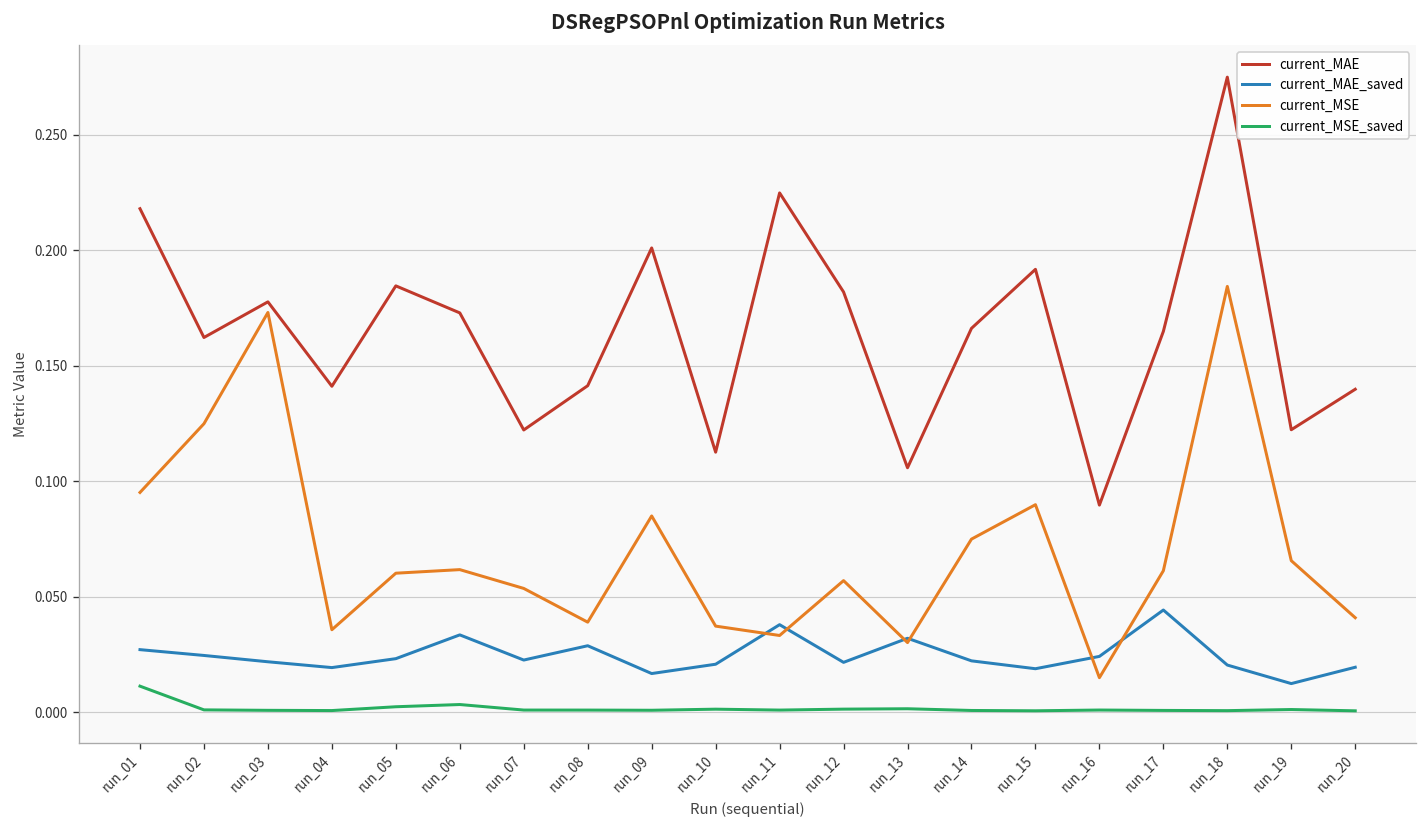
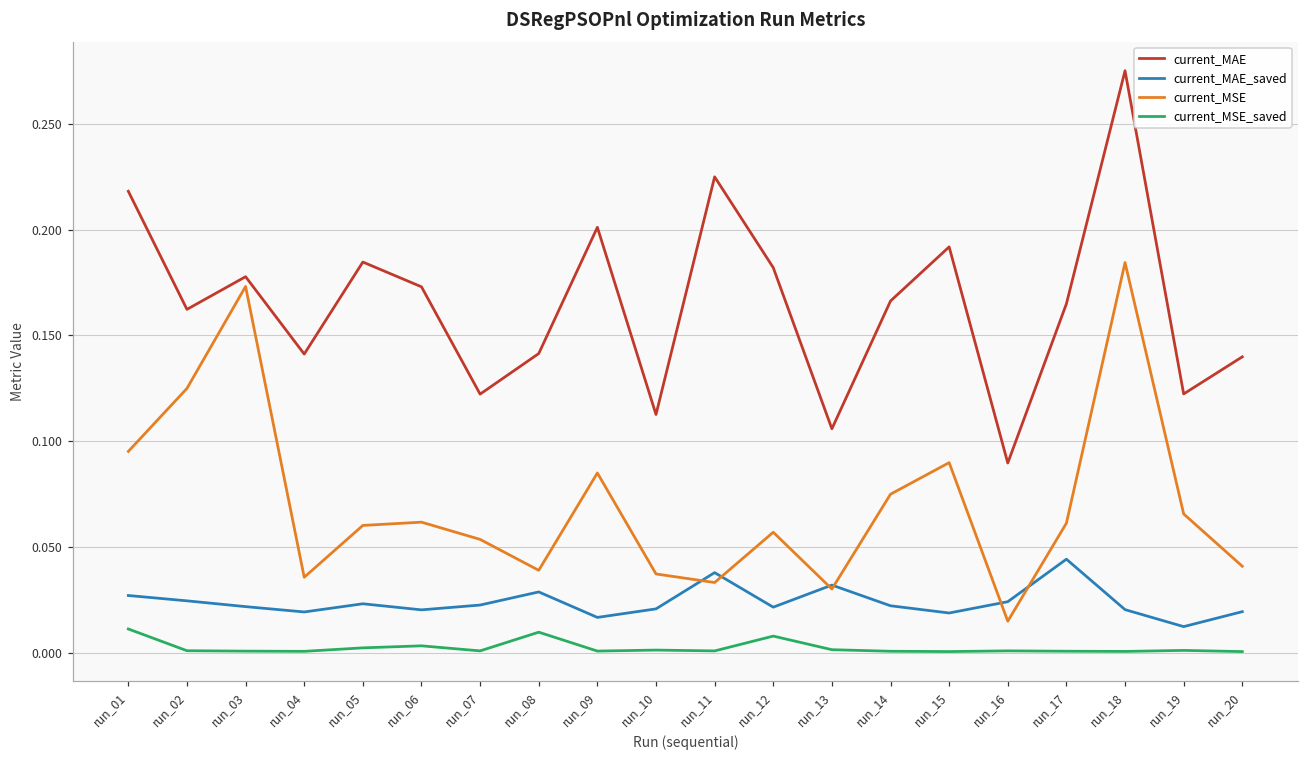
current_MAE_saved, run_06: 0.033 -> 0.020
current_MSE_saved, run_08: 0.001 -> 0.010
current_MSE_saved, run_12: 0.001 -> 0.008
